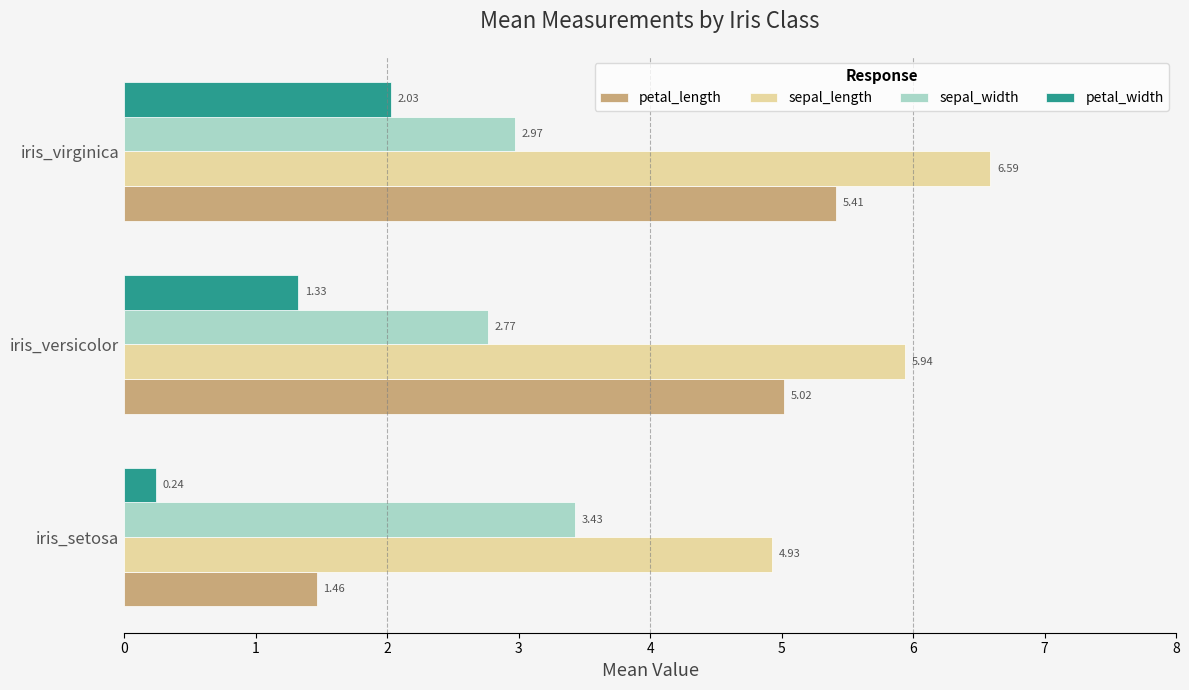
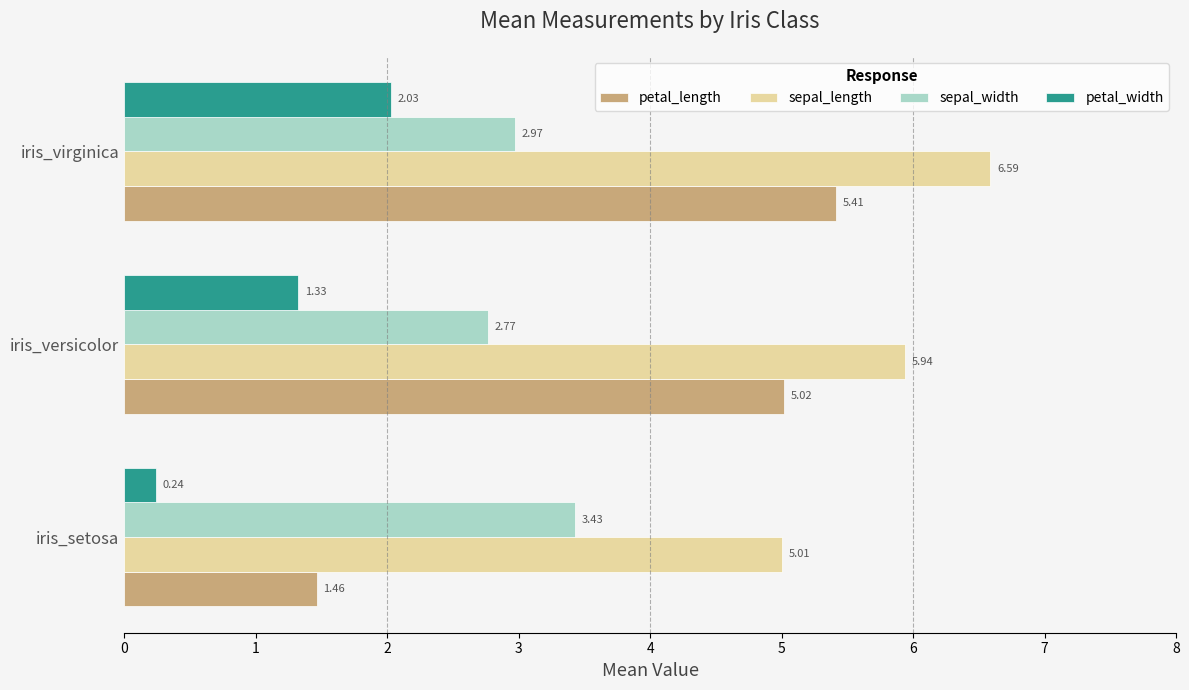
sepal_length, iris_setosa: 4.93 -> 5.01
